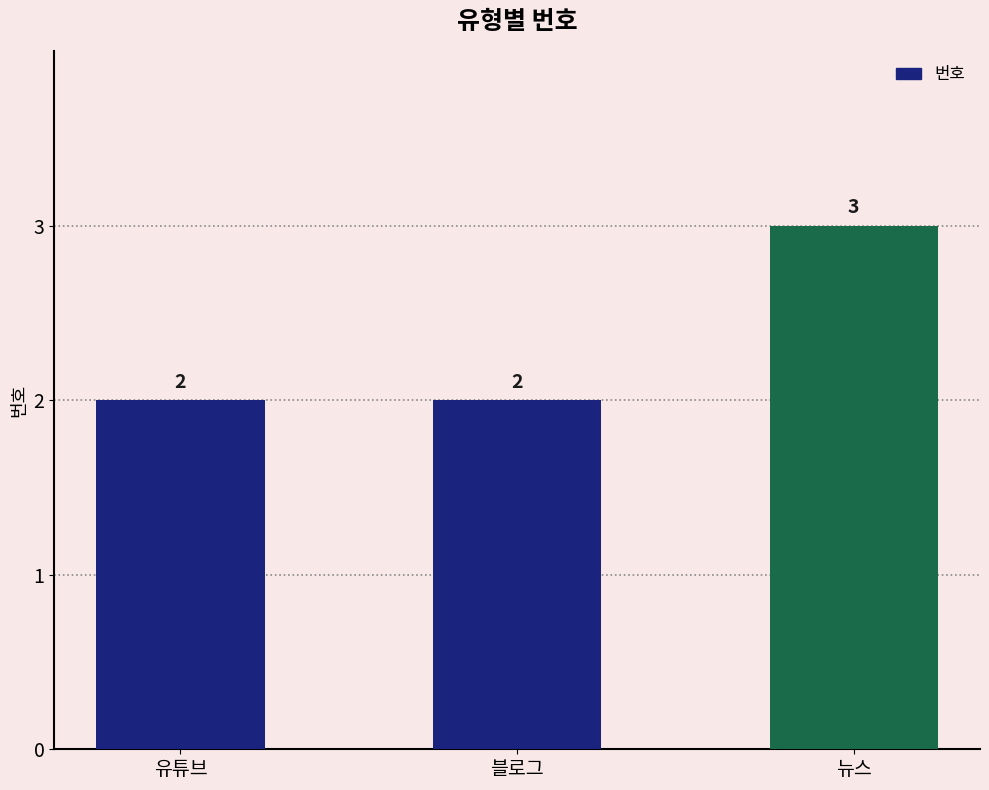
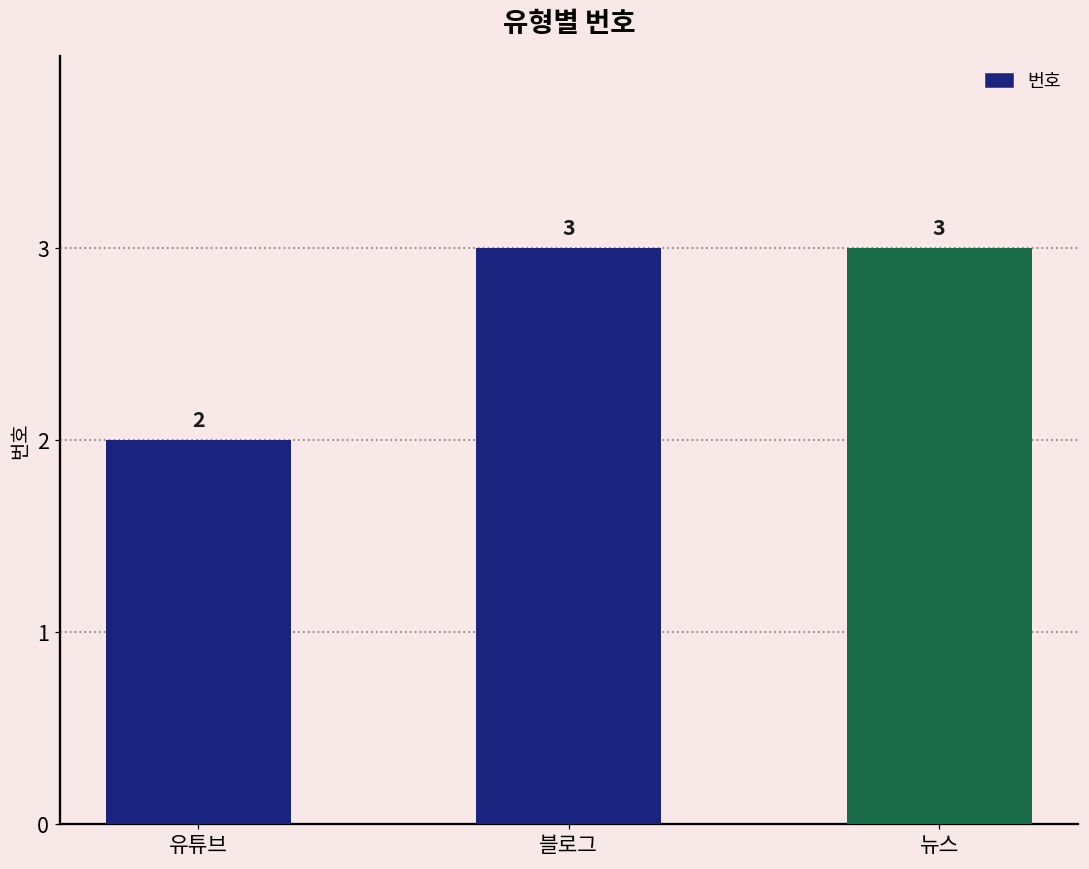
블로그: 2 -> 3
